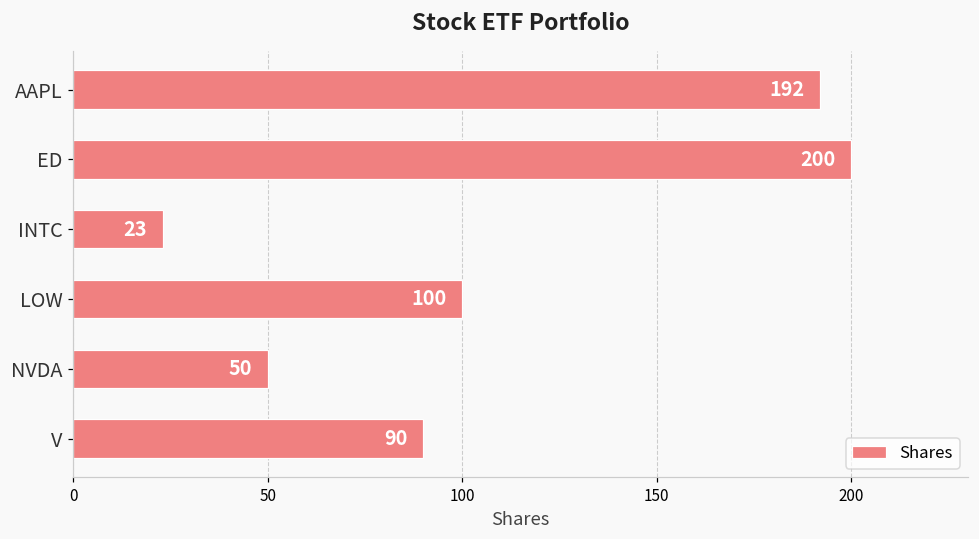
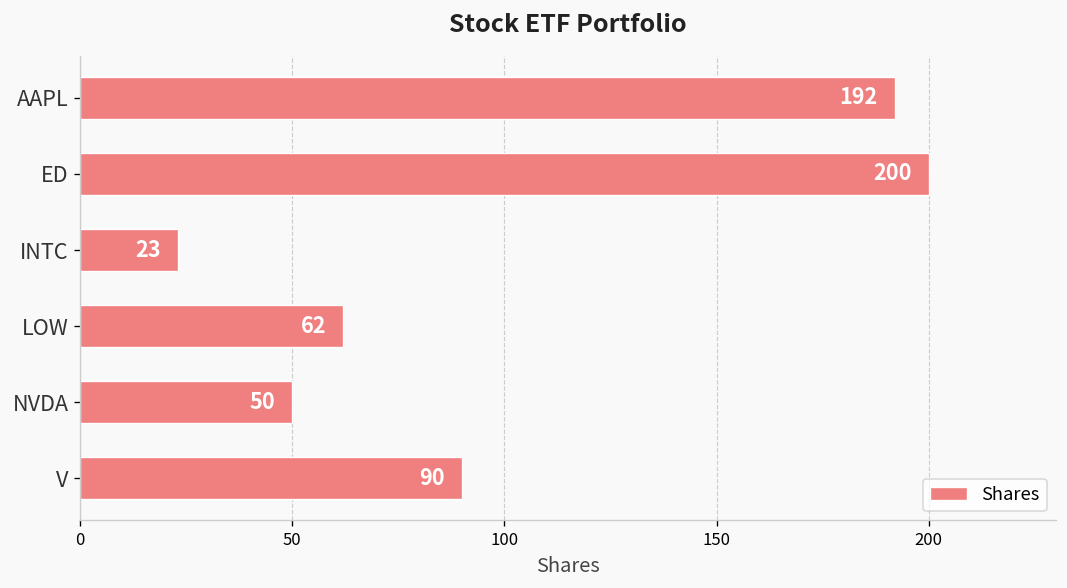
LOW: 100 -> 62
